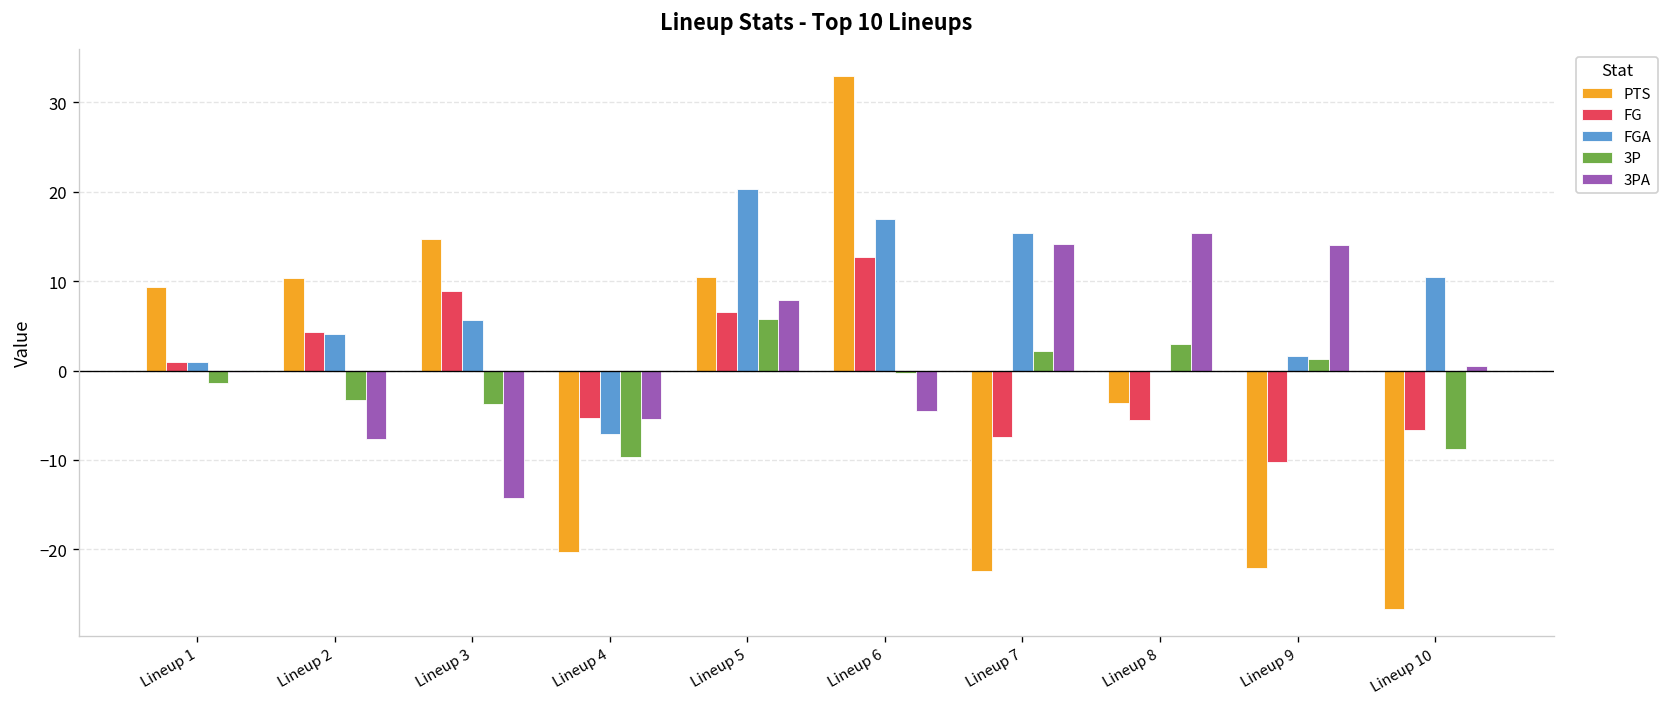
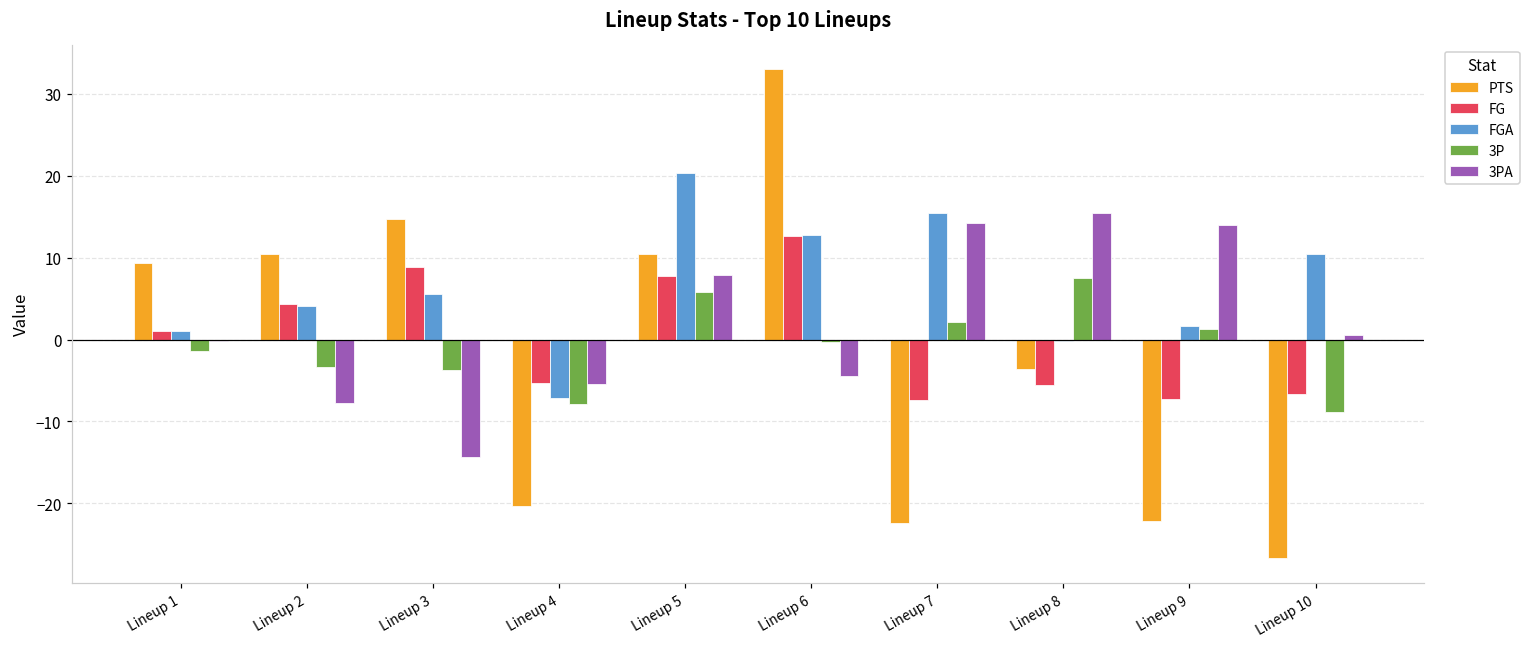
3P, Lineup 4: -10 -> -8
FG, Lineup 5: 7 -> 8
FGA, Lineup 6: 17 -> 13
3P, Lineup 8: 3 -> 8
FG, Lineup 9: -10 -> -7
